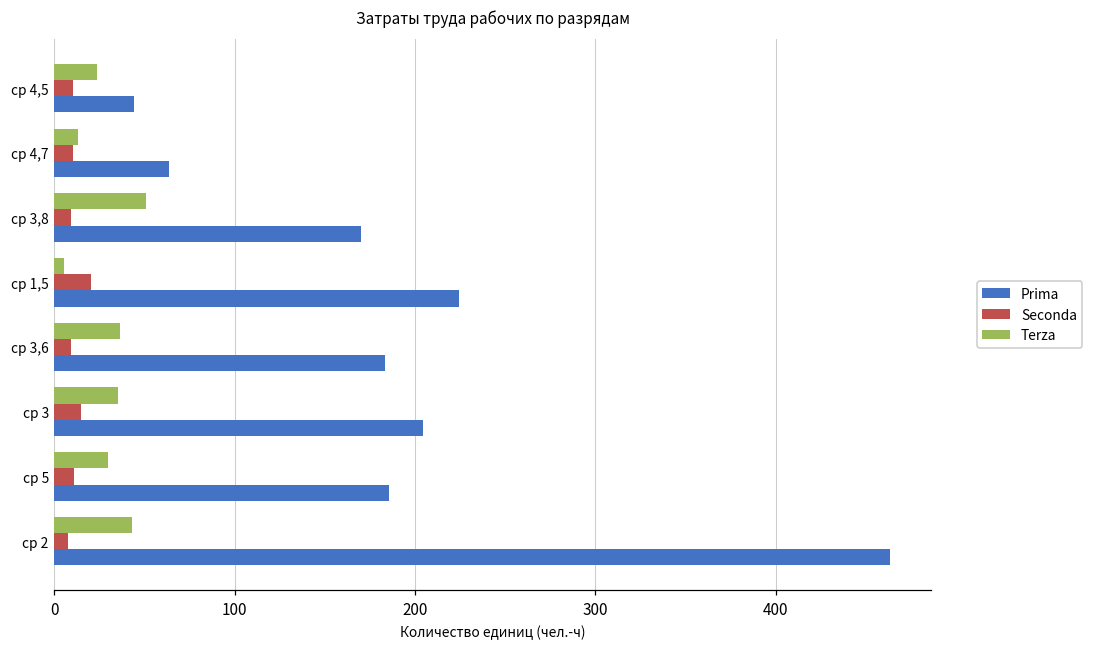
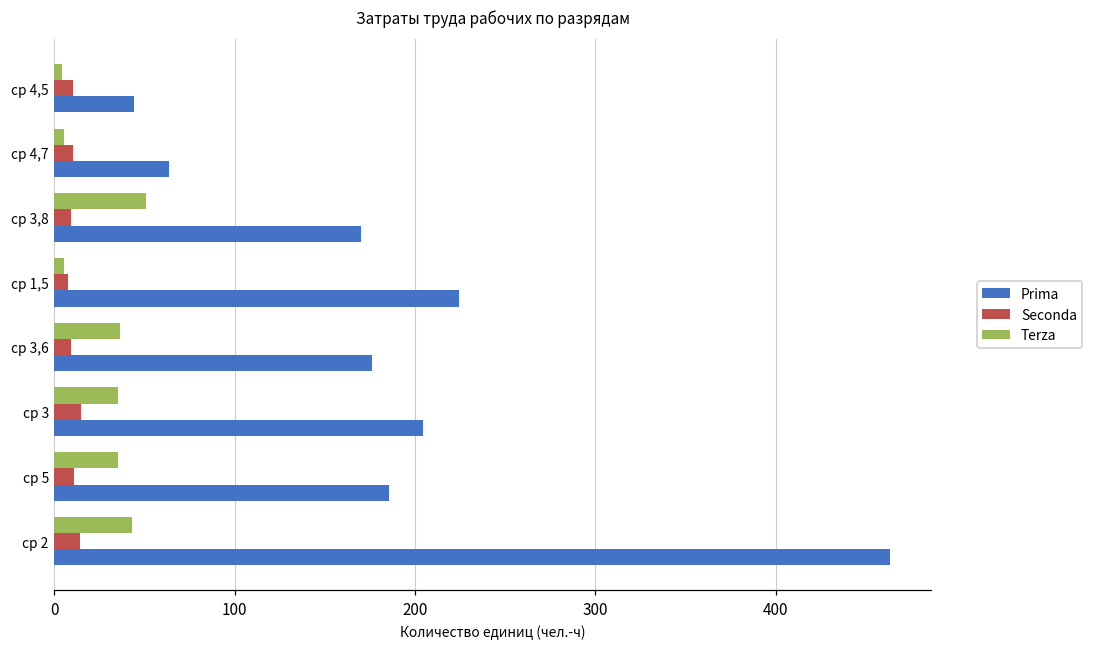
Terza, ср 4,5: 24 -> 4
Terza, ср 4,7: 13 -> 5
Seconda, ср 1,5: 21 -> 8
Prima, ср 3,6: 183 -> 176
Terza, ср 5: 30 -> 35
Seconda, ср 2: 8 -> 14
